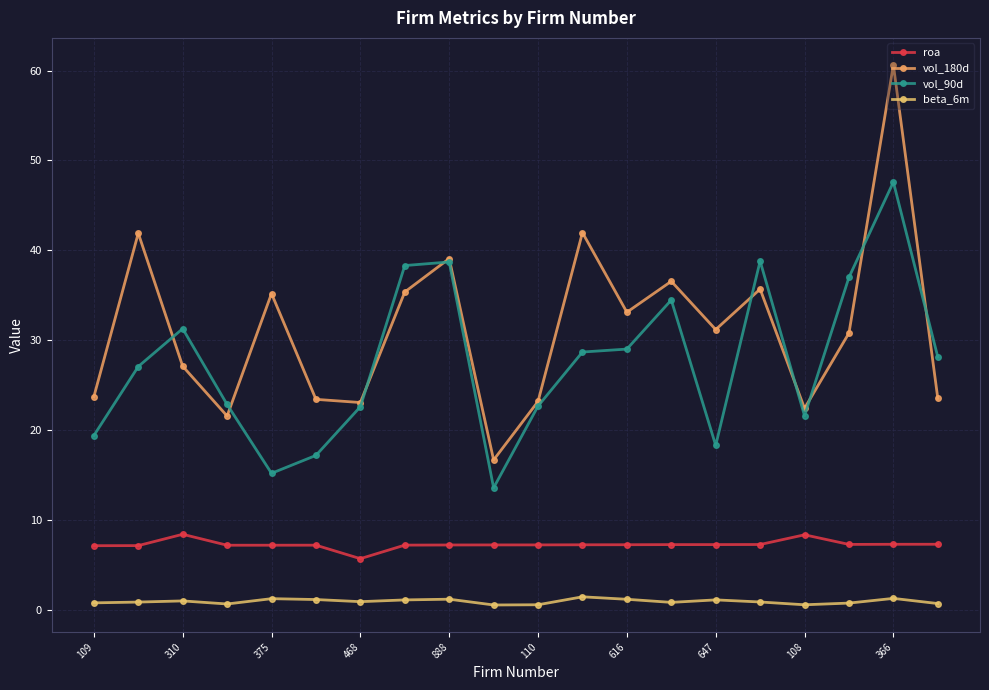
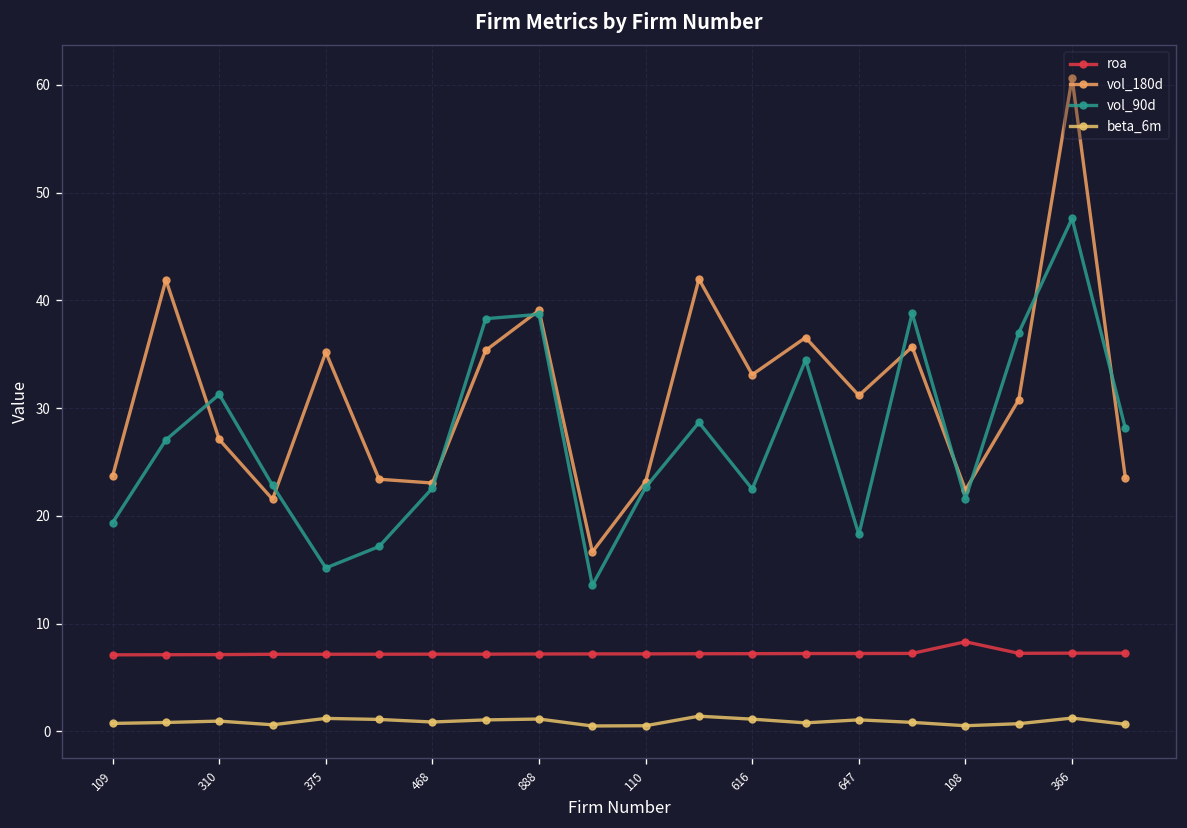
roa, 310: 8 -> 7
roa, 468: 6 -> 7
vol_90d, 616: 29 -> 22
